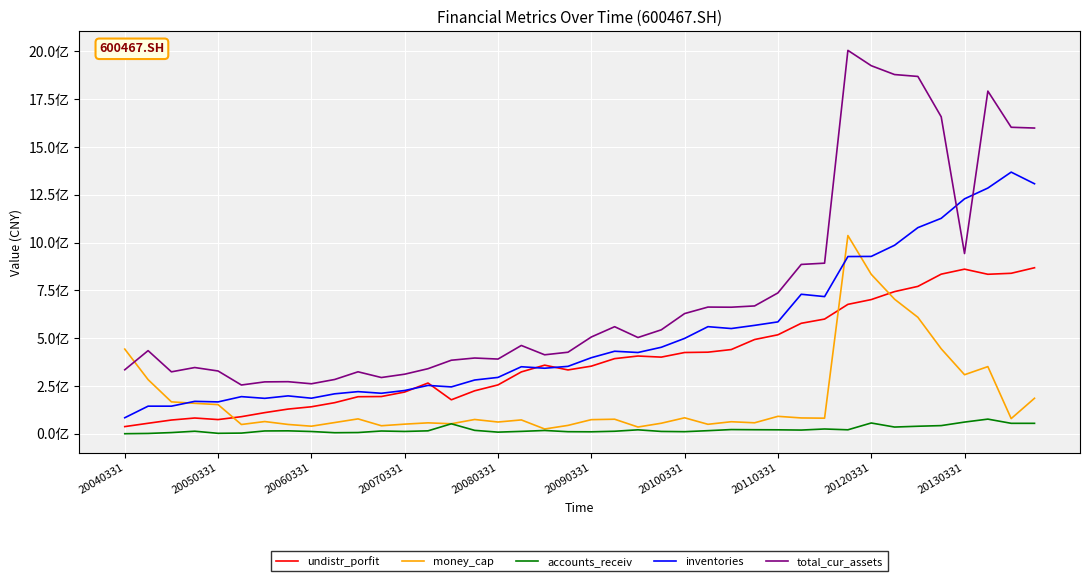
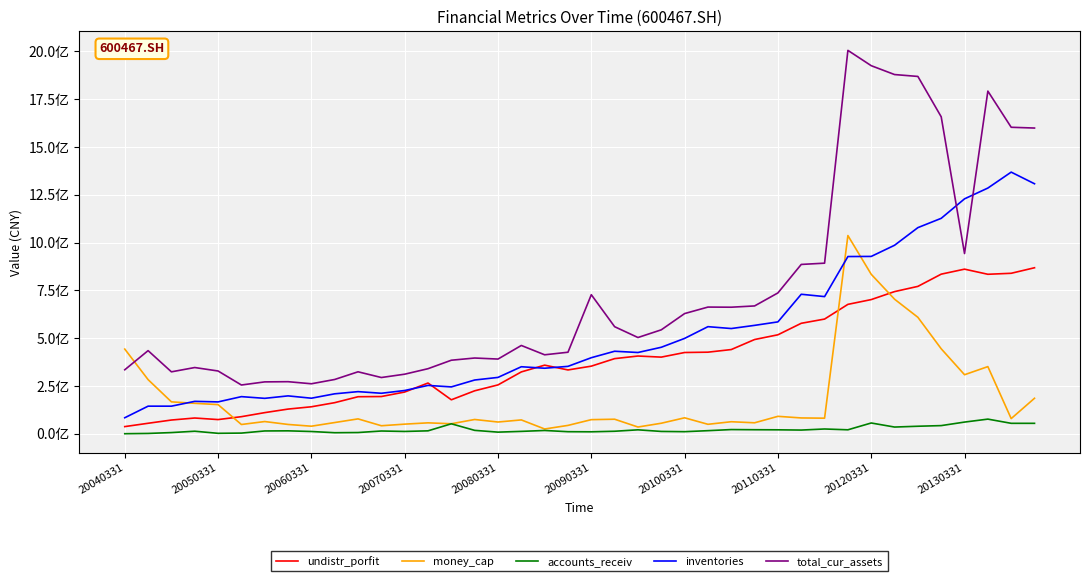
total_cur_assets, 20090331: 5.1亿 -> 7.3亿
